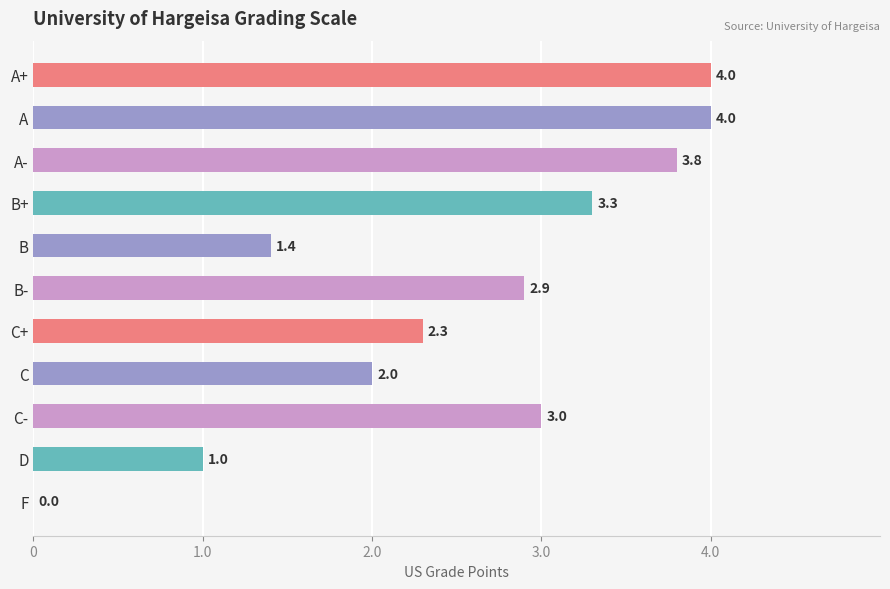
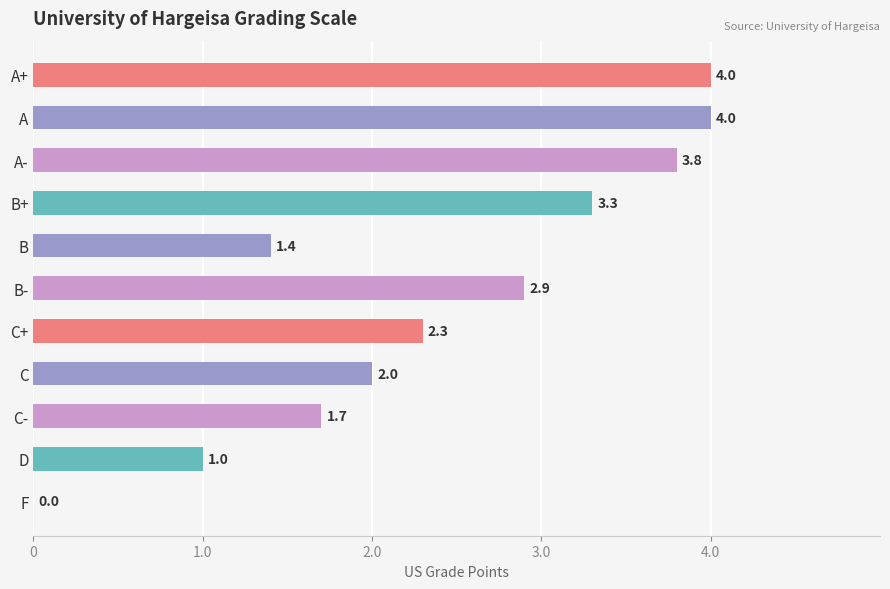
C-: 3.0 -> 1.7
